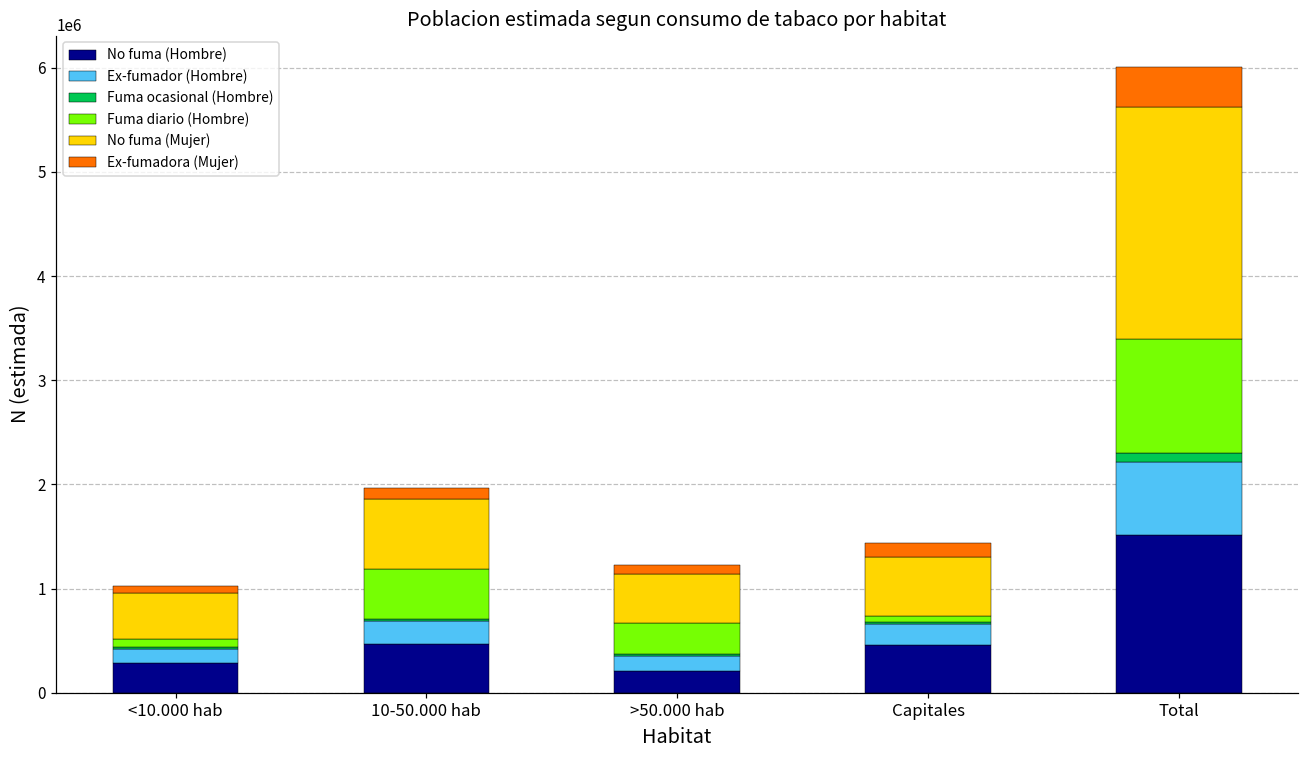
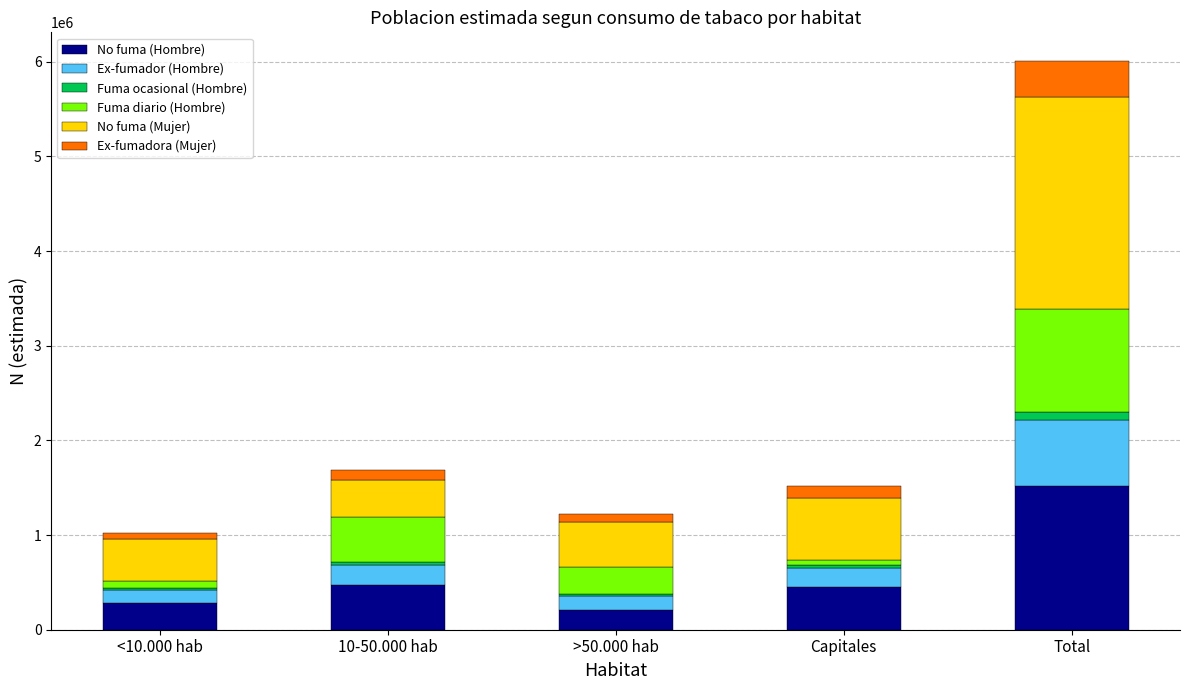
No fuma (Mujer), 10-50.000 hab: 700000 -> 400000
No fuma (Mujer), Capitales: 600000 -> 700000
